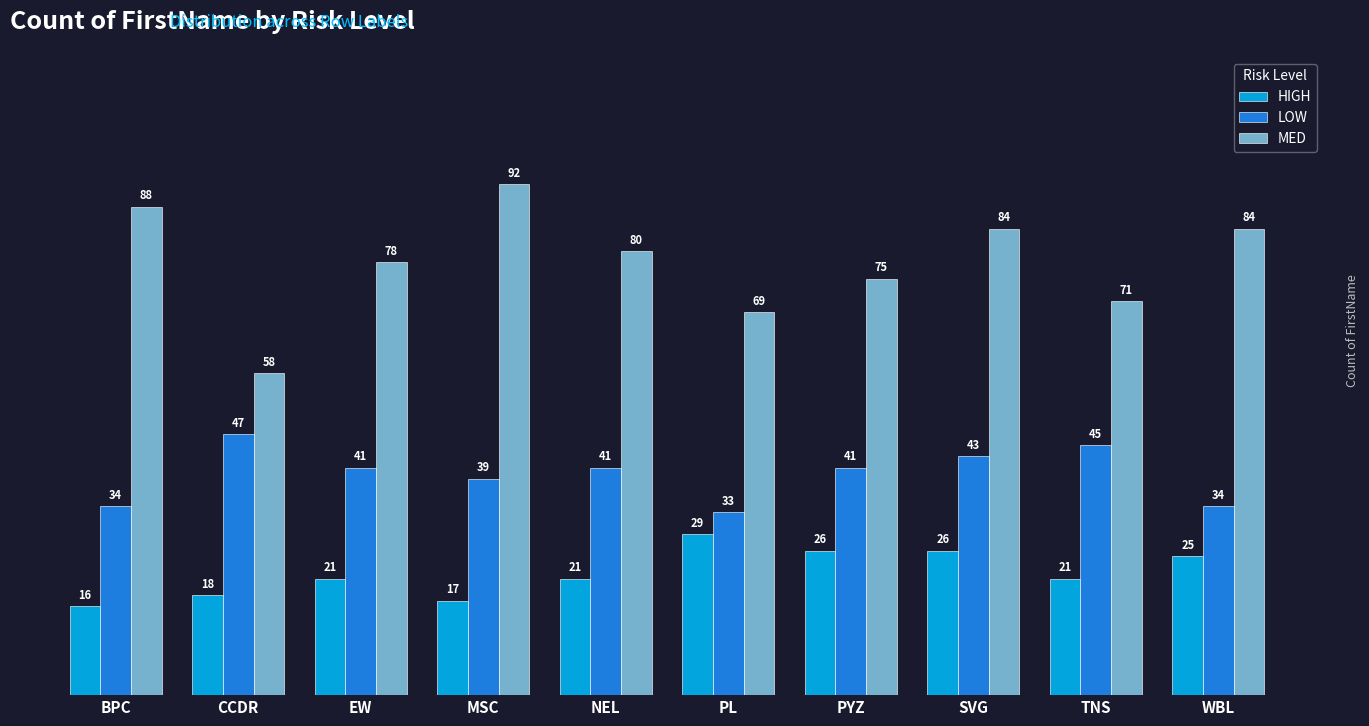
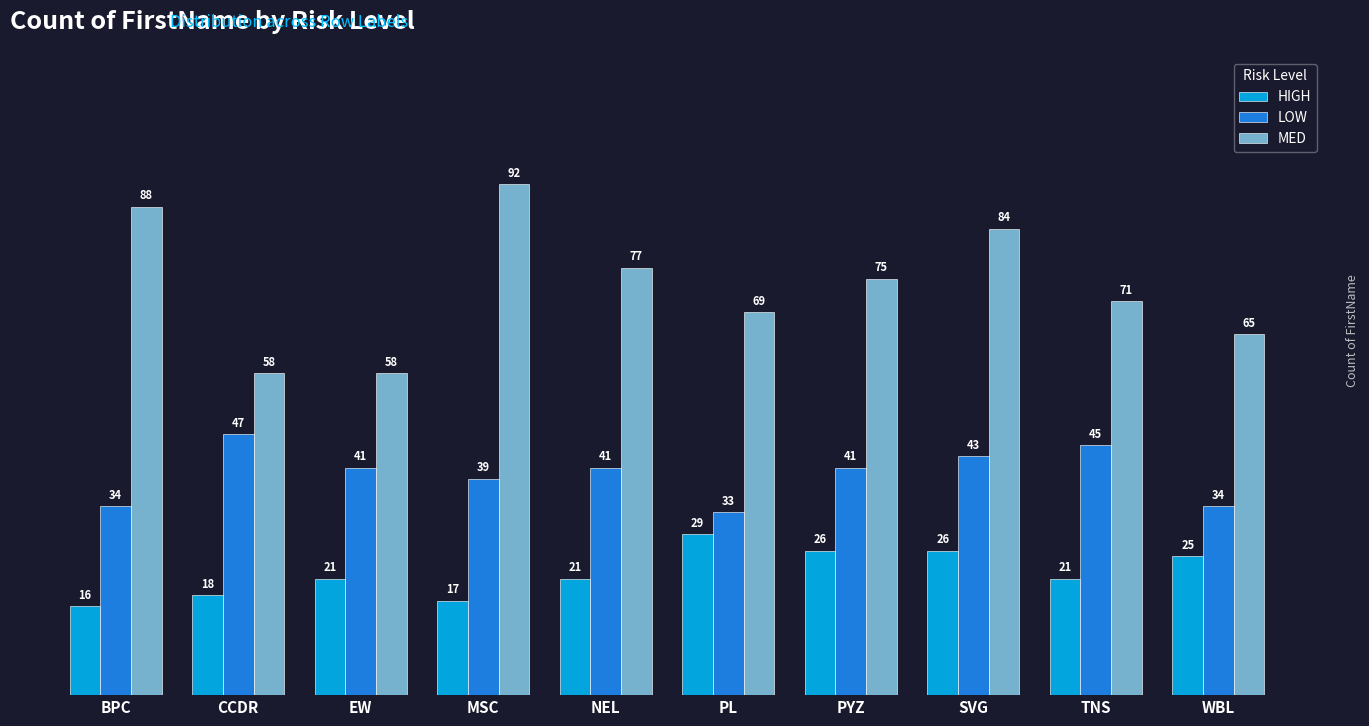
MED, EW: 78 -> 58
MED, NEL: 80 -> 77
MED, WBL: 84 -> 65
